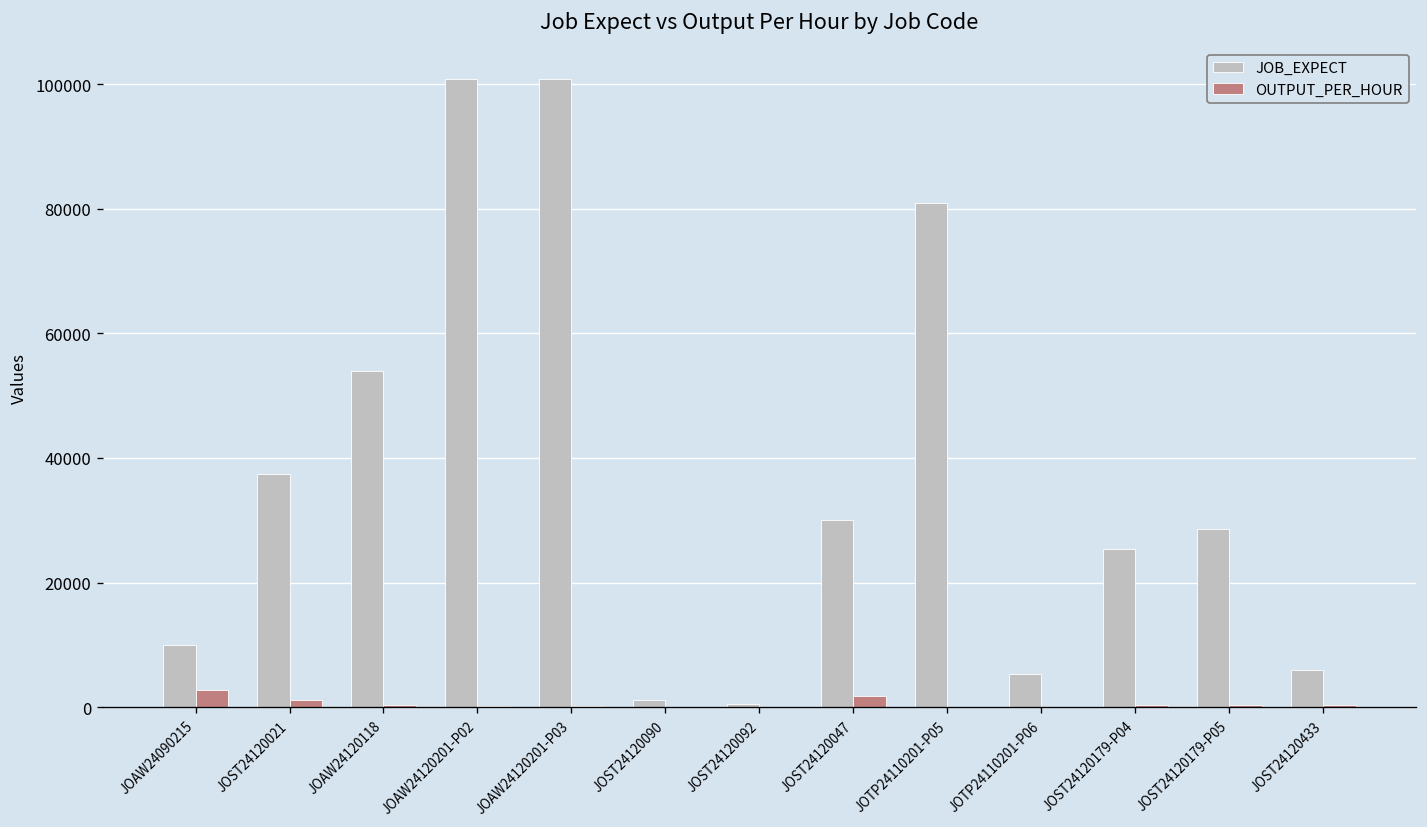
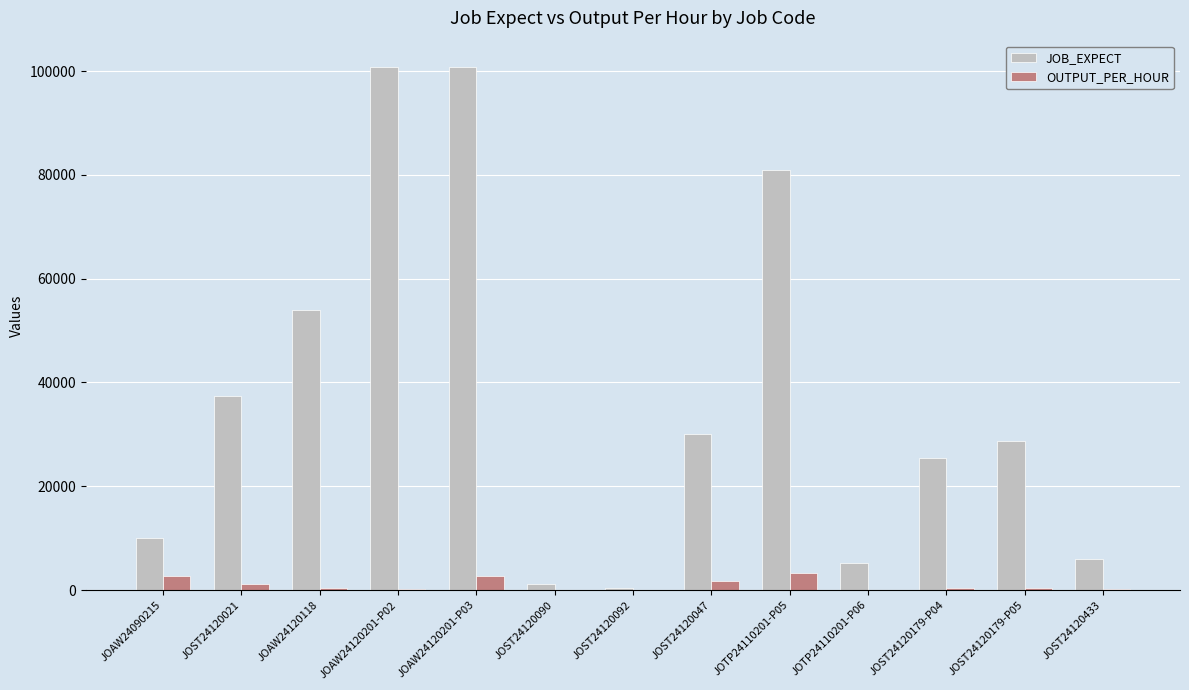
OUTPUT_PER_HOUR, JOAW24120201-P03: 0 -> 3000
OUTPUT_PER_HOUR, JOTP24110201-P05: 0 -> 3000
